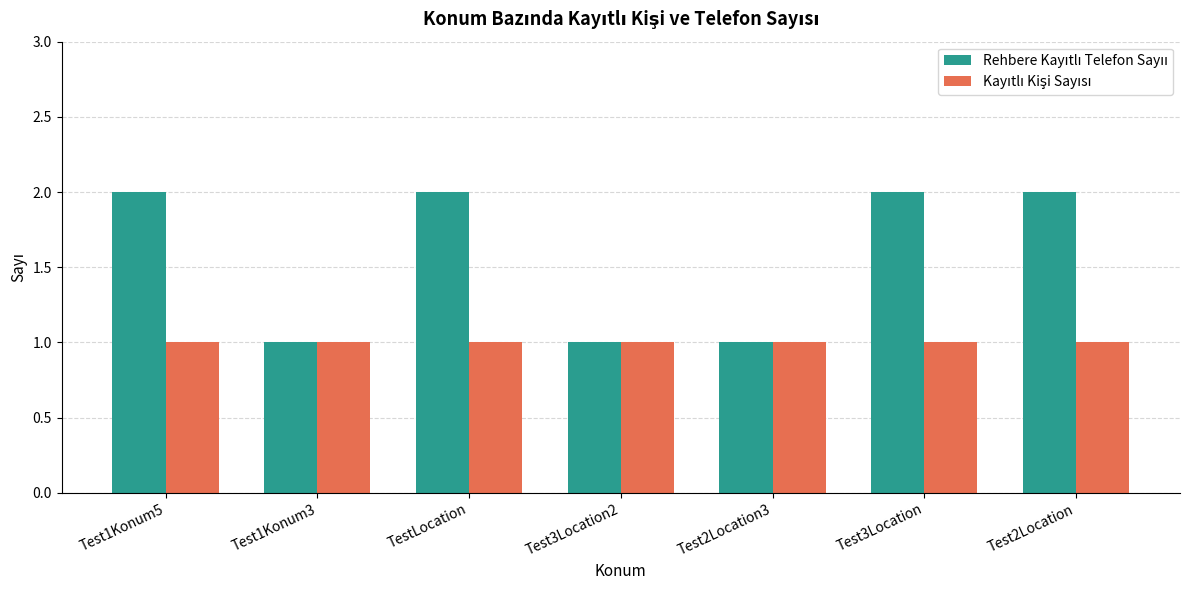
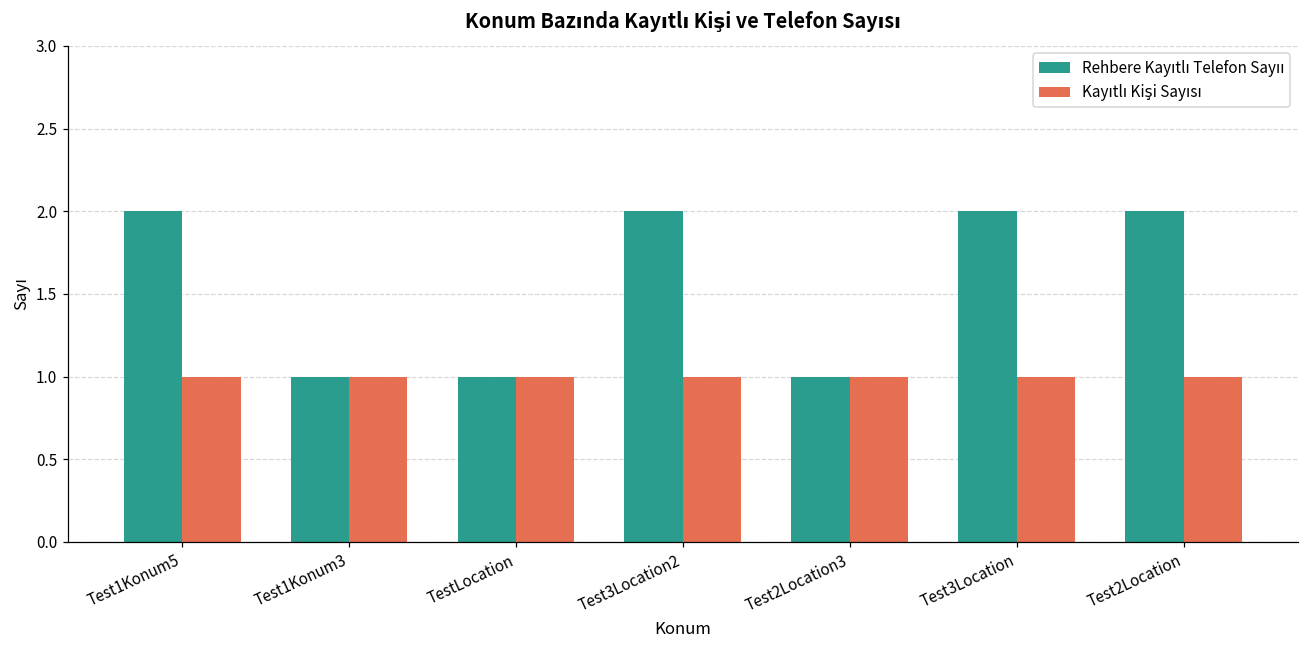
Rehbere Kayıtlı Telefon Sayıı, TestLocation: 2 -> 1
Rehbere Kayıtlı Telefon Sayıı, Test3Location2: 1 -> 2
